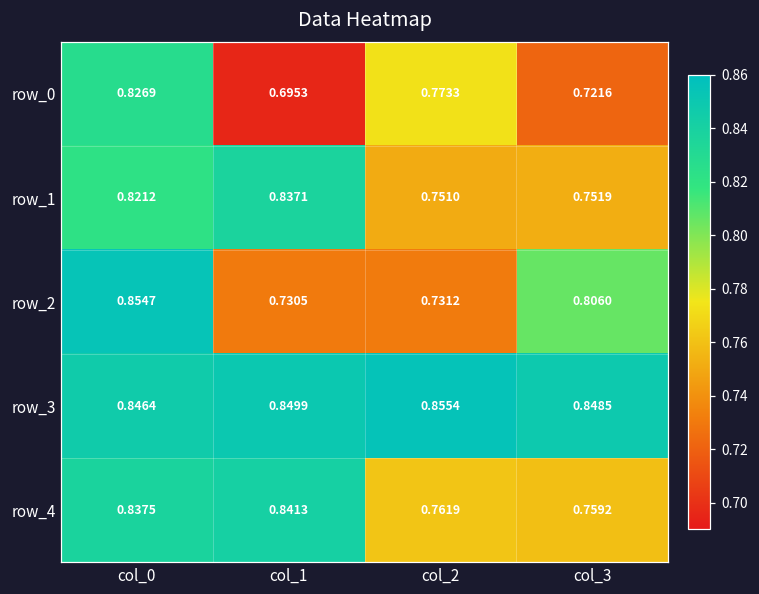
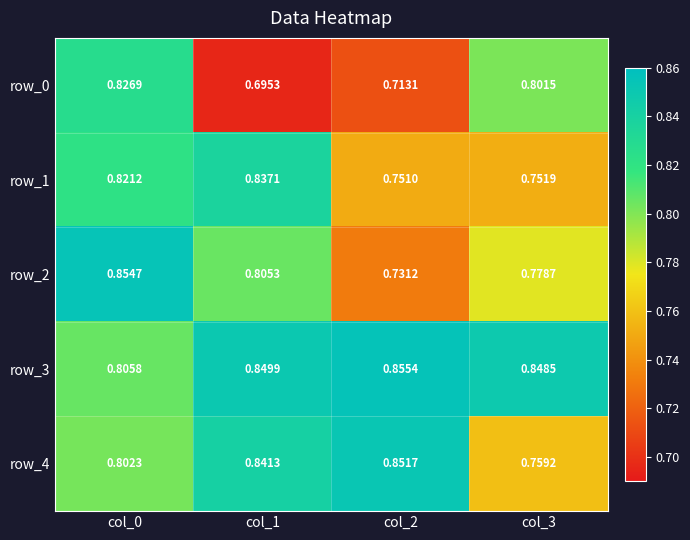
row_0, col_2: 0.7733 -> 0.7131
row_0, col_3: 0.7216 -> 0.8015
row_2, col_1: 0.7305 -> 0.8053
row_2, col_3: 0.8060 -> 0.7787
row_3, col_0: 0.8464 -> 0.8058
row_4, col_0: 0.8375 -> 0.8023
row_4, col_2: 0.7619 -> 0.8517
